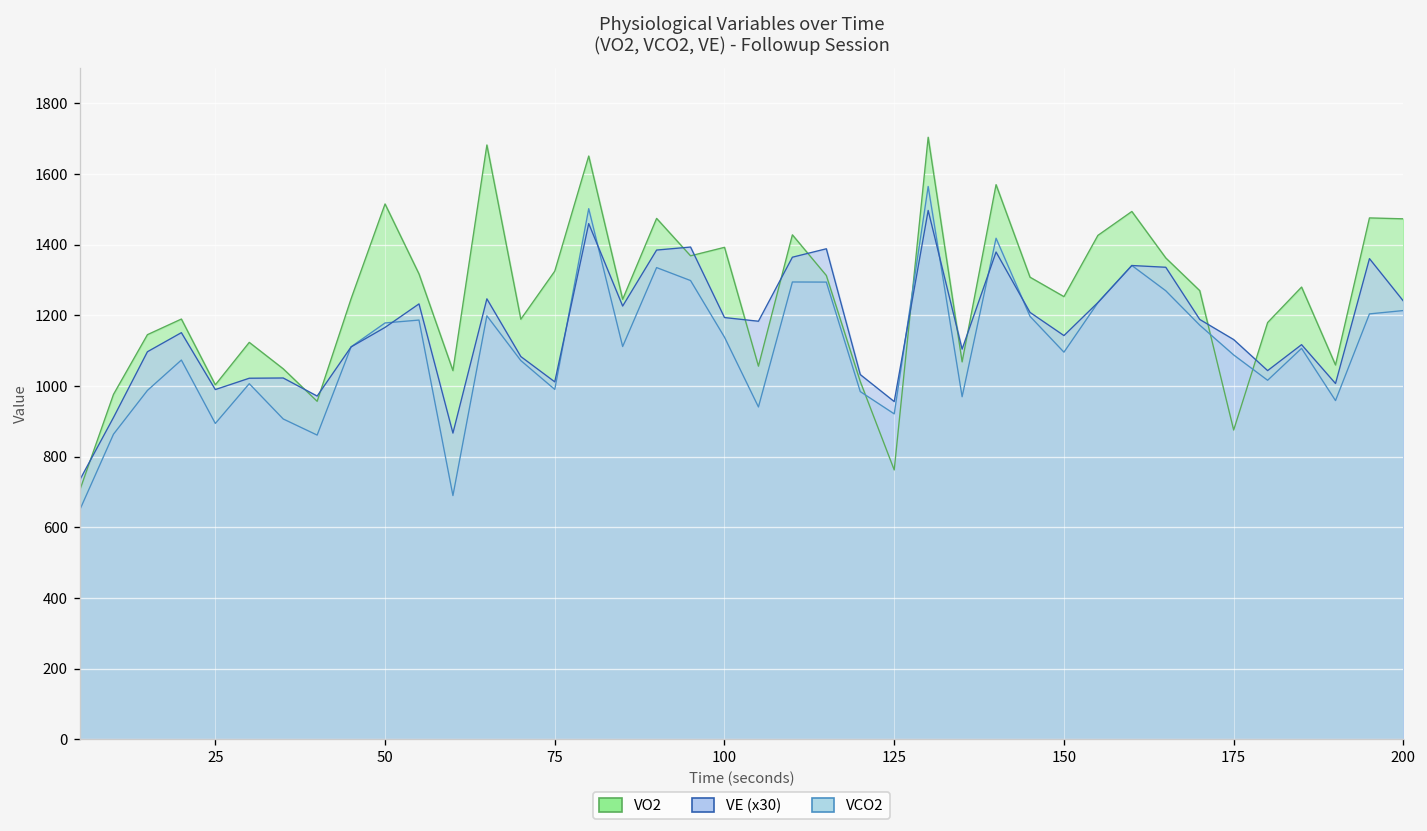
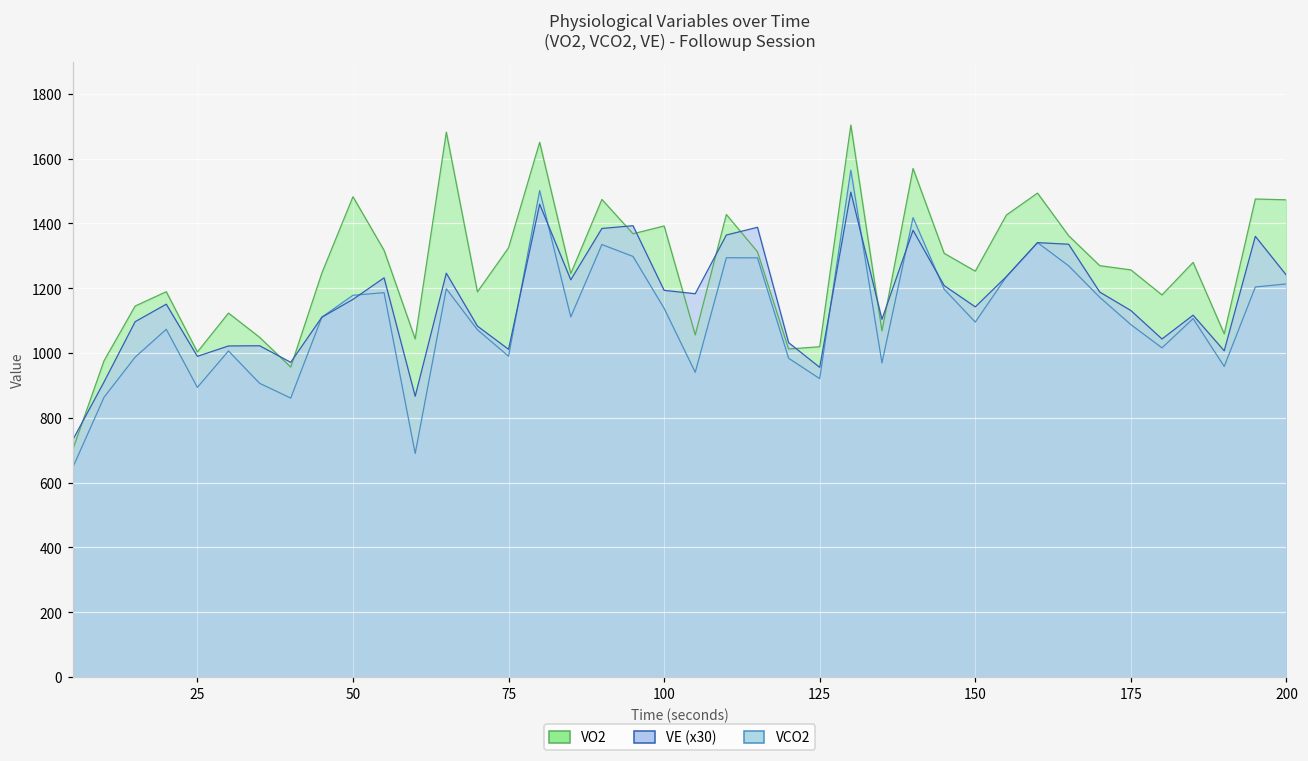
VO2, 50: 1510 -> 1480
VO2, 125: 760 -> 1020
VO2, 175: 880 -> 1260
